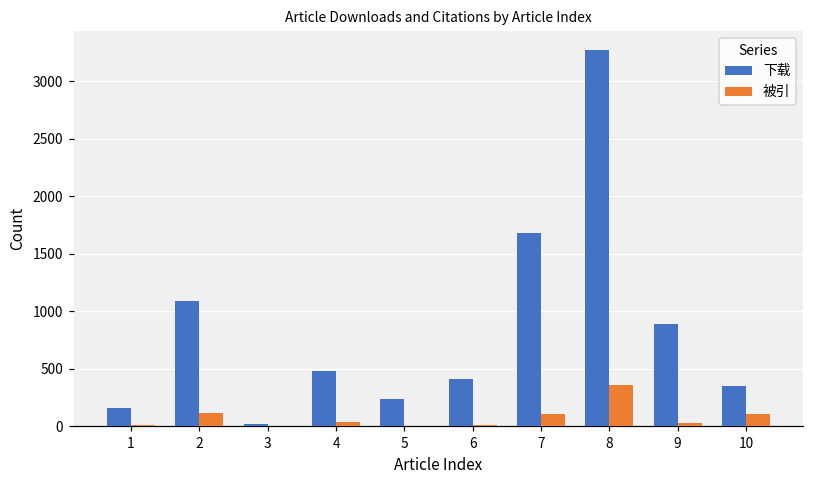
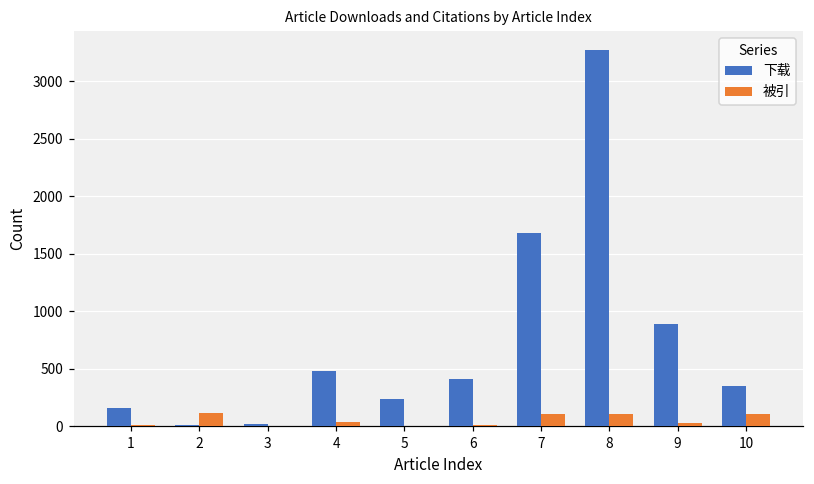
下载, 2: 1090 -> 10
被引, 8: 360 -> 110
